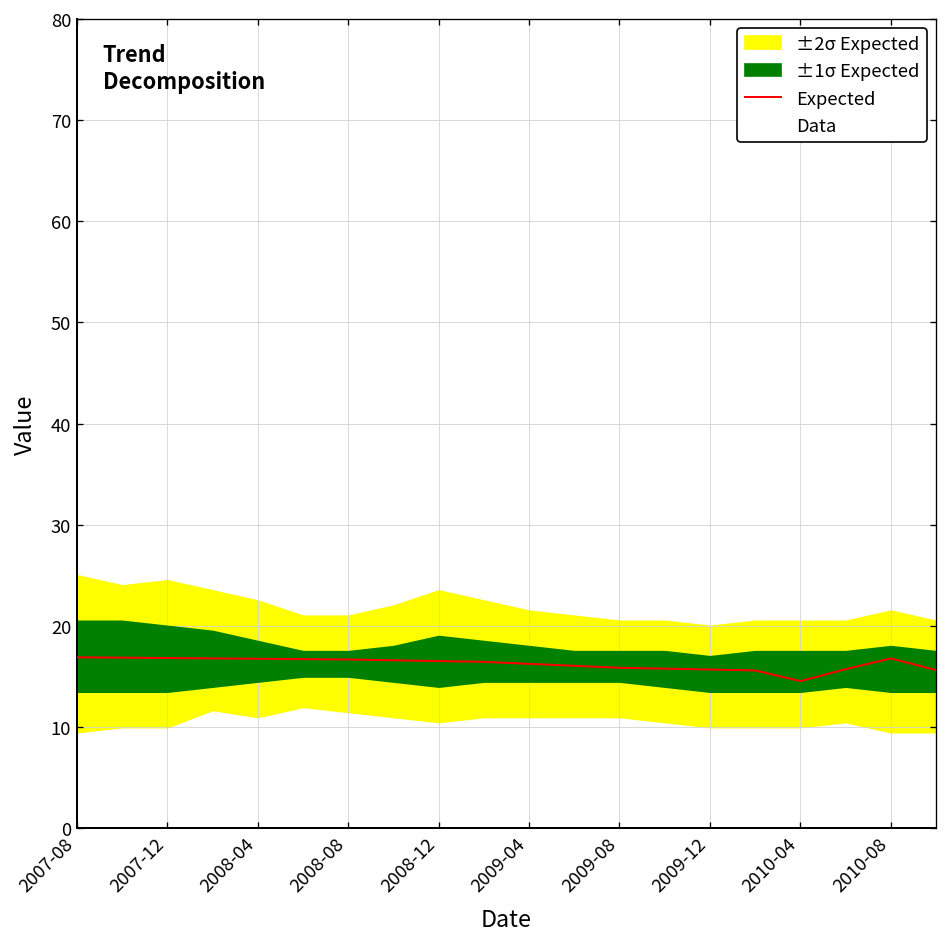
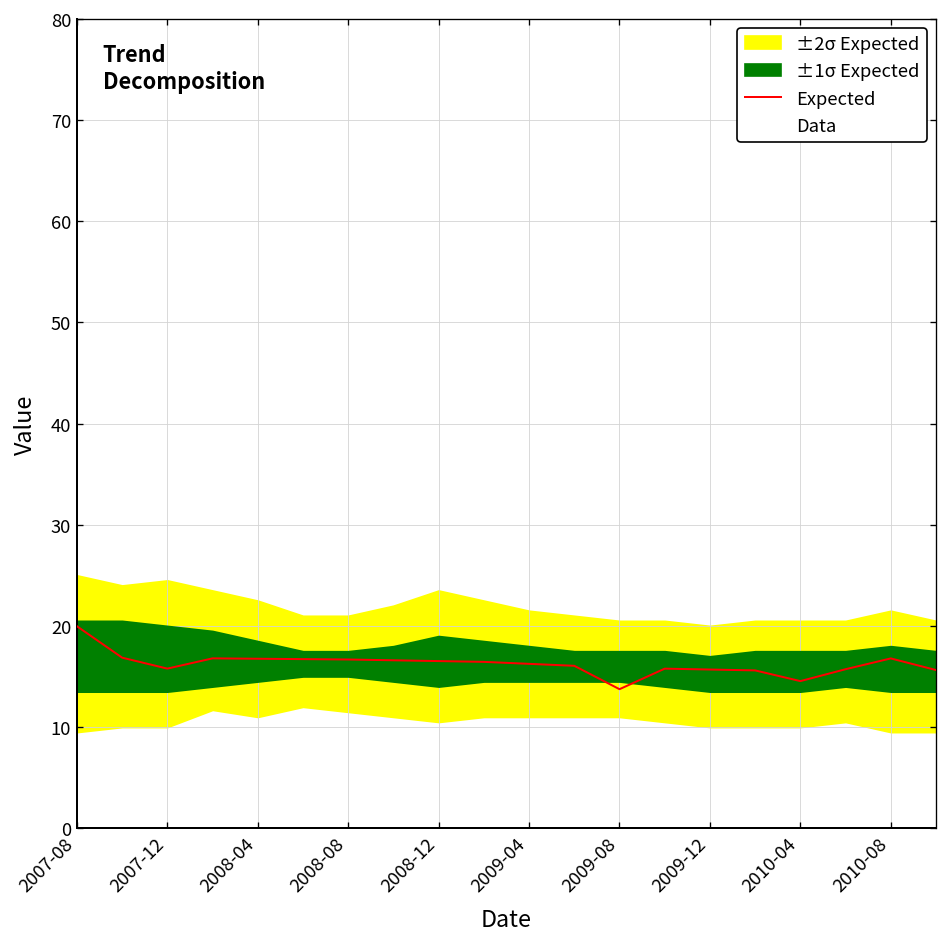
Expected, 2007-08: 17 -> 20
Expected, 2007-12: 17 -> 16
Expected, 2009-08: 16 -> 14
